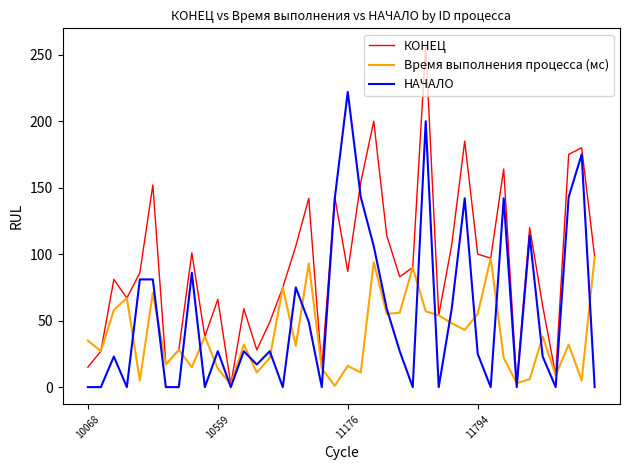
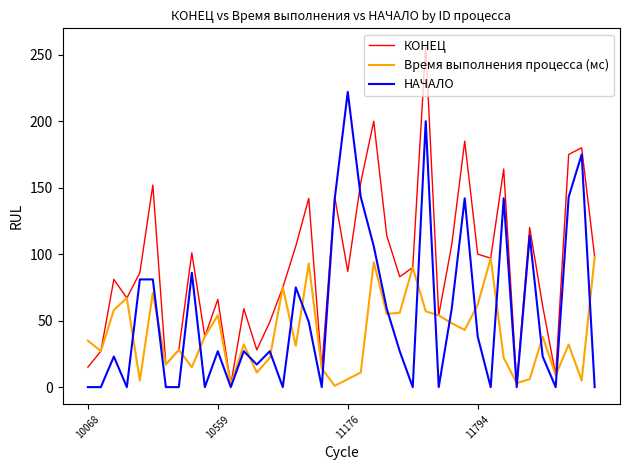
Время выполнения процесса (мс), 10559: 14 -> 54
Время выполнения процесса (мс), 11176: 16 -> 6
Время выполнения процесса (мс), 11794: 55 -> 62
НАЧАЛО, 11794: 25 -> 38
